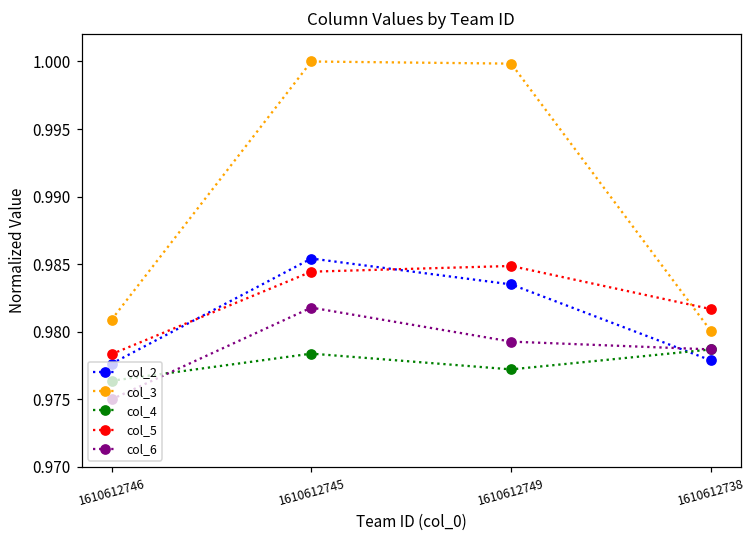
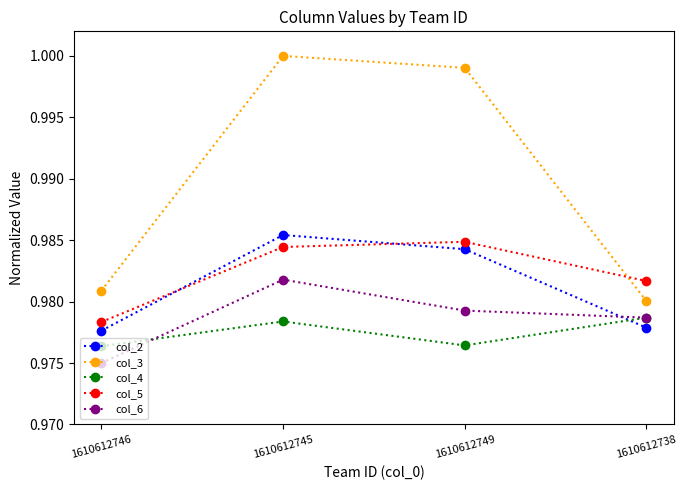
col_2, 1610612749: 0.9835 -> 0.9843
col_3, 1610612749: 0.9998 -> 0.9990
col_4, 1610612749: 0.9772 -> 0.9764
